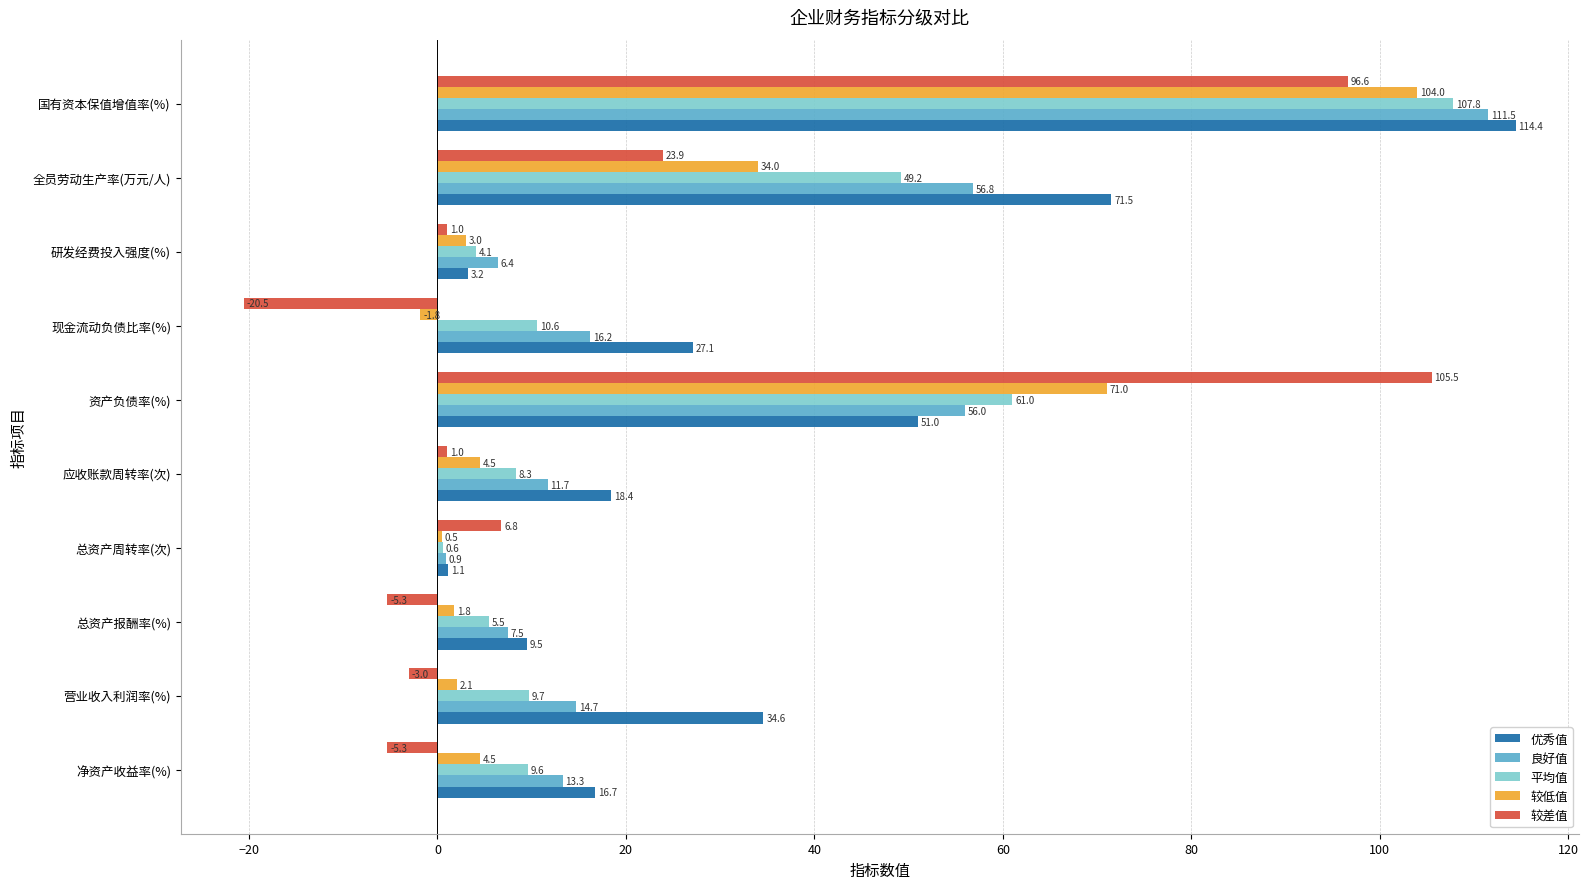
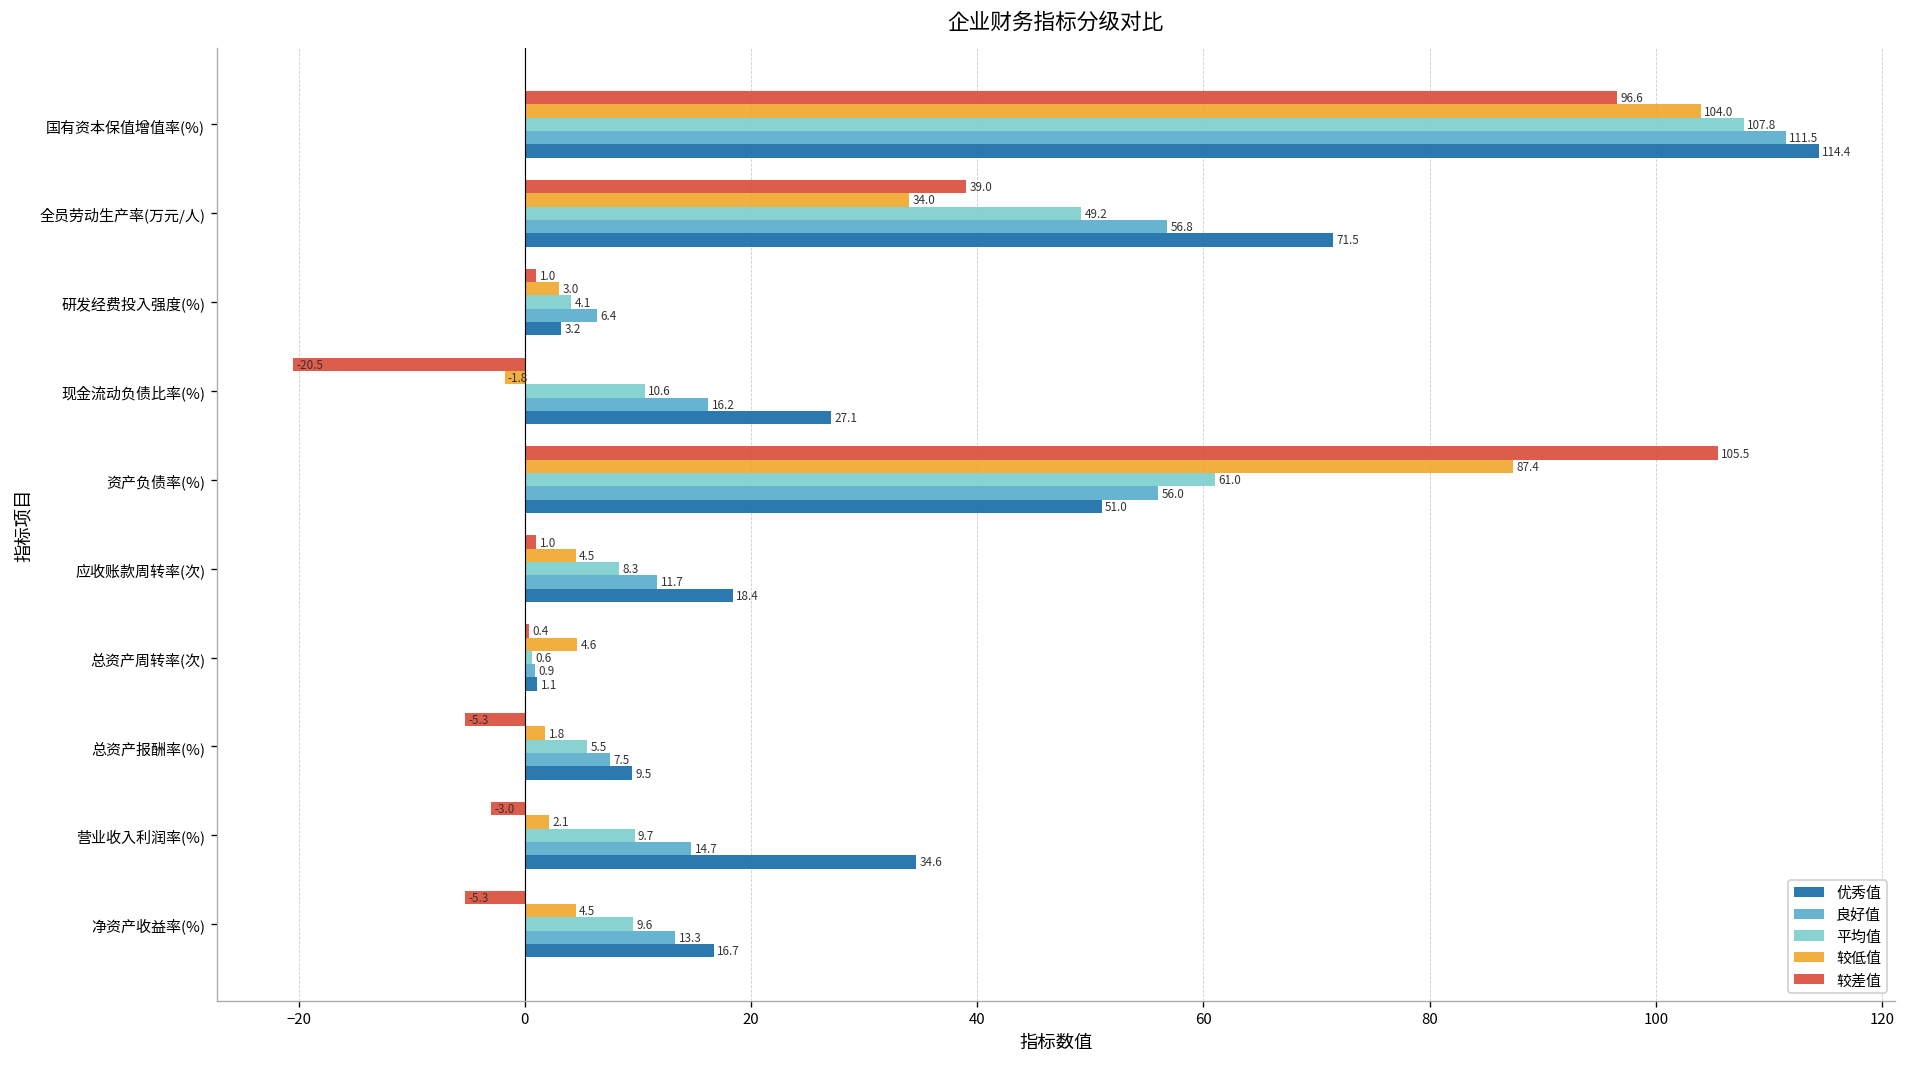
较差值, 全员劳动生产率(万元/人): 23.9 -> 39.0
较低值, 资产负债率(%): 71.0 -> 87.4
较差值, 总资产周转率(次): 6.8 -> 0.4
较低值, 总资产周转率(次): 0.5 -> 4.6
